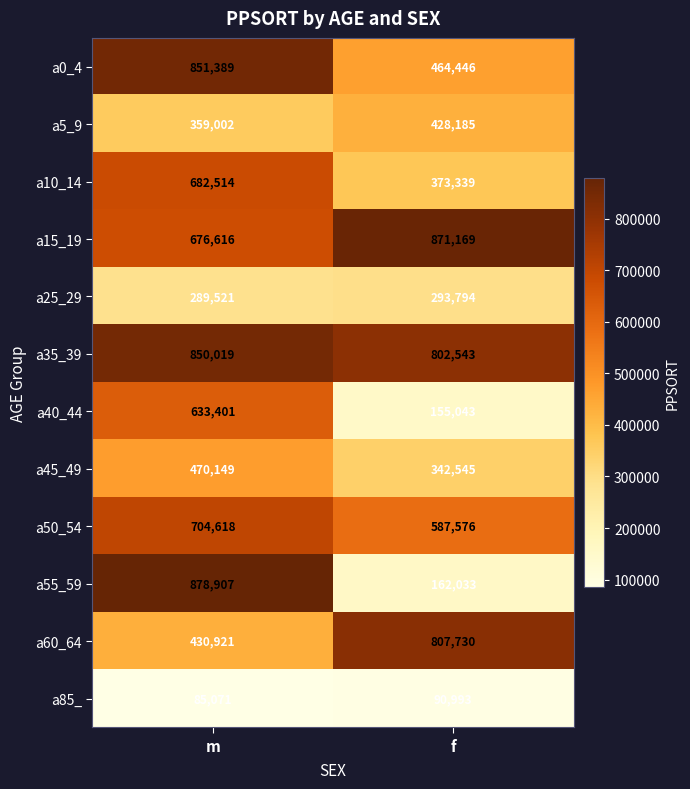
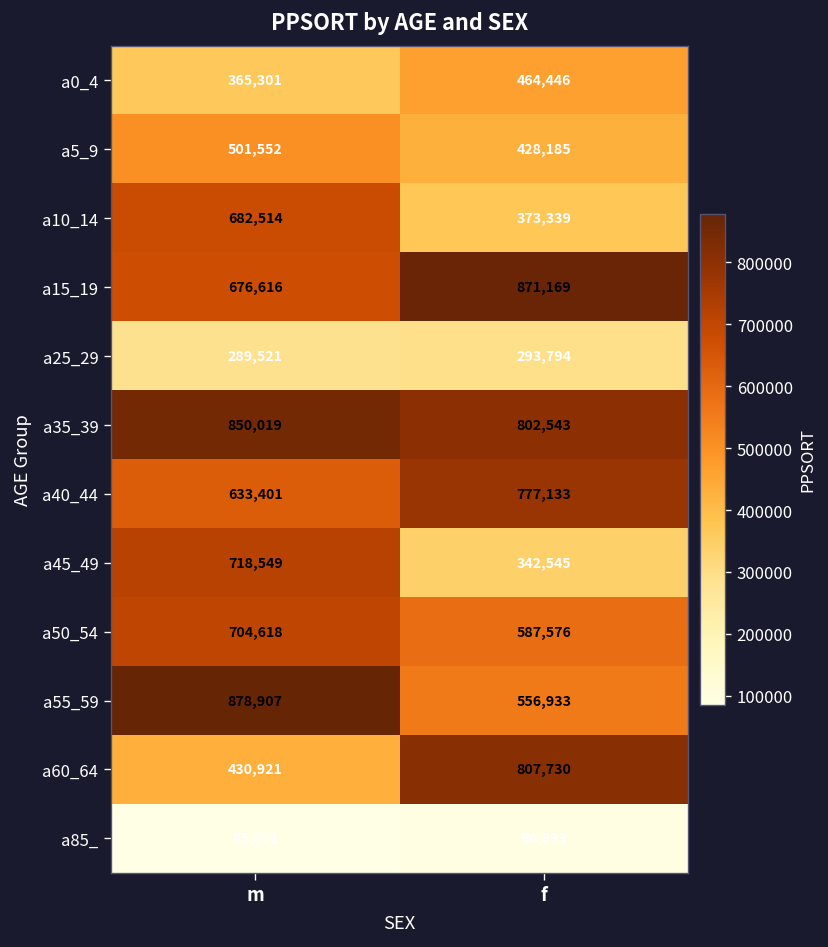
a0_4, m: 851,389 -> 365,301
a5_9, m: 359,002 -> 501,552
a40_44, f: 155,043 -> 777,133
a45_49, m: 470,149 -> 718,549
a55_59, f: 162,033 -> 556,933
